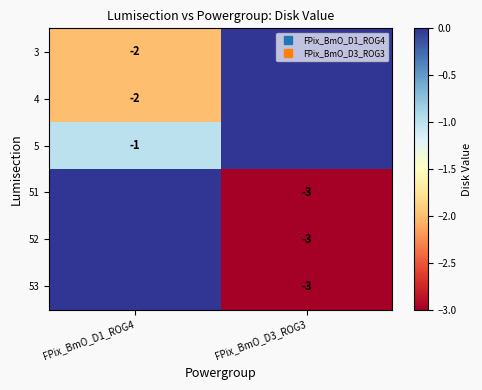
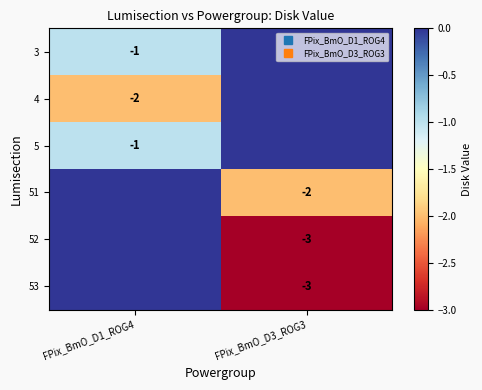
3, FPix_BmO_D1_ROG4: -2 -> -1
51, FPix_BmO_D3_ROG3: -3 -> -2
